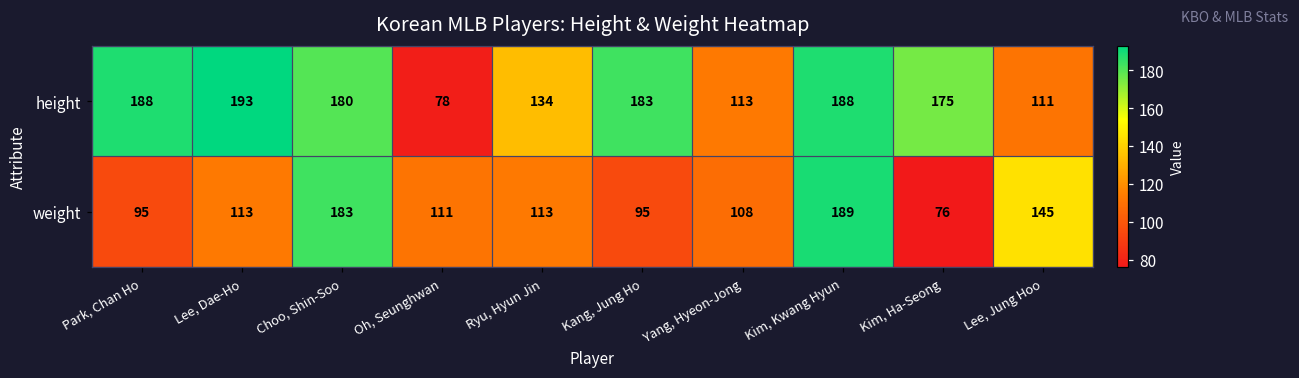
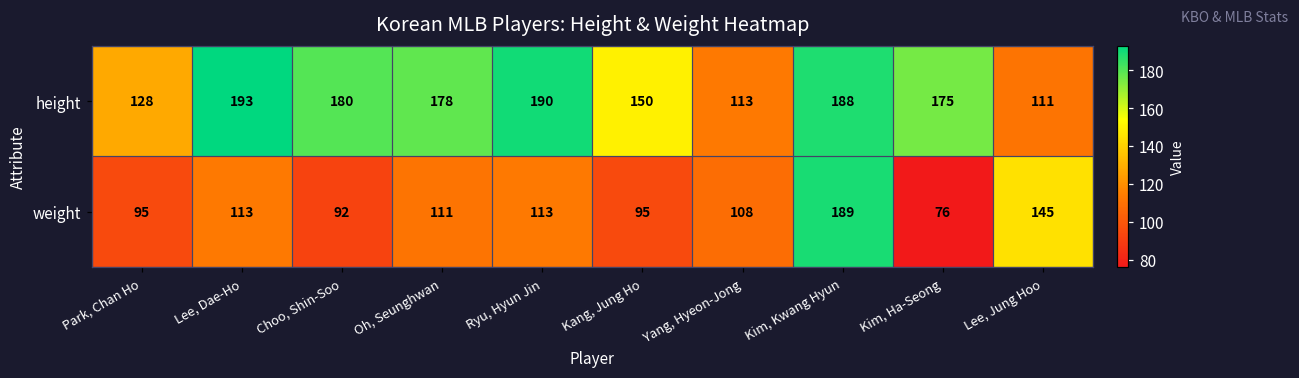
height, Park, Chan Ho: 188 -> 128
height, Oh, Seunghwan: 78 -> 178
height, Ryu, Hyun Jin: 134 -> 190
height, Kang, Jung Ho: 183 -> 150
weight, Choo, Shin-Soo: 183 -> 92
